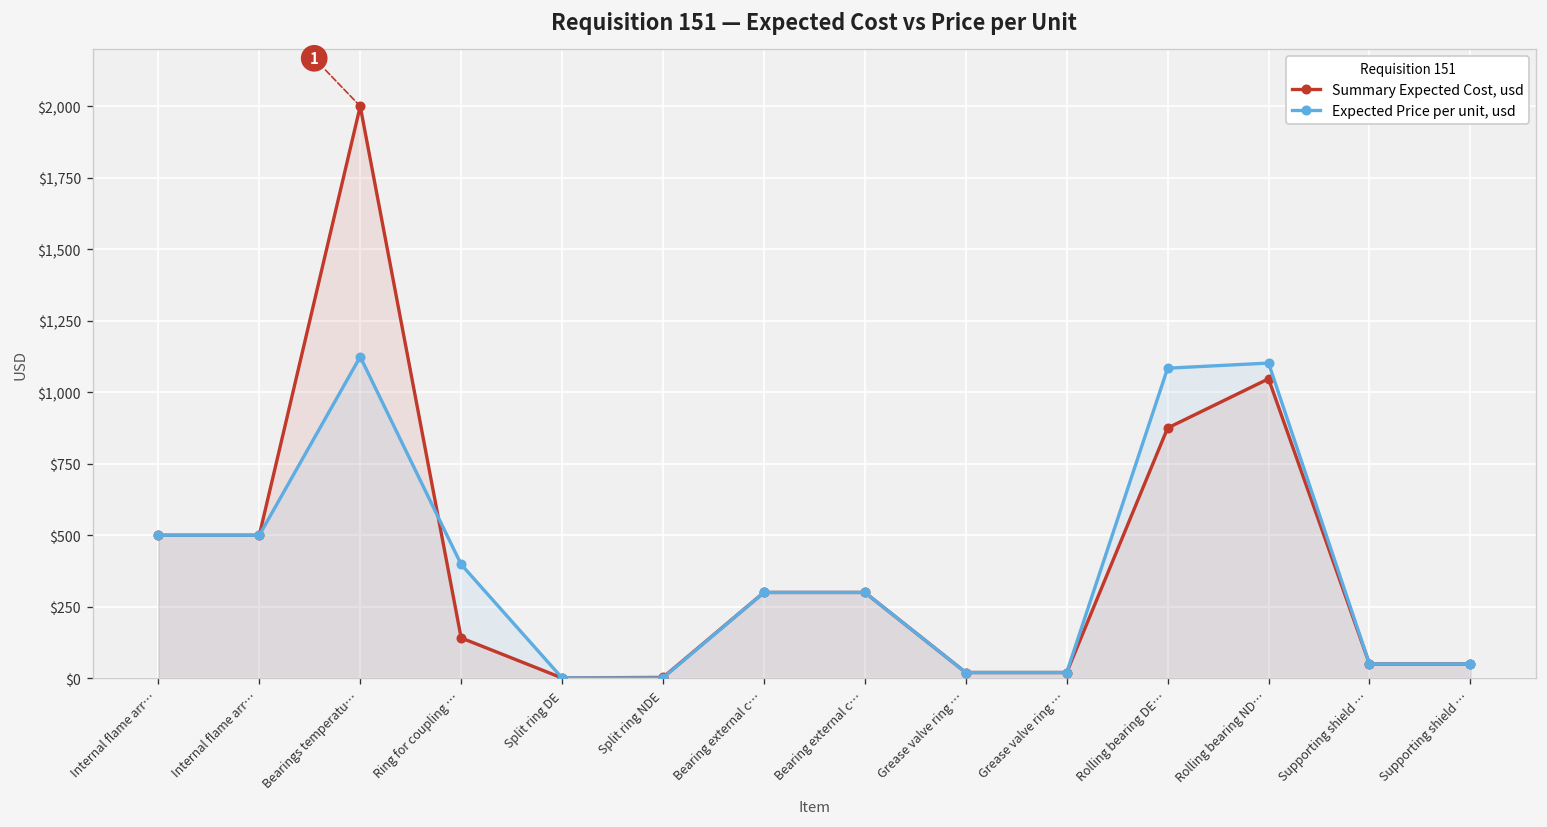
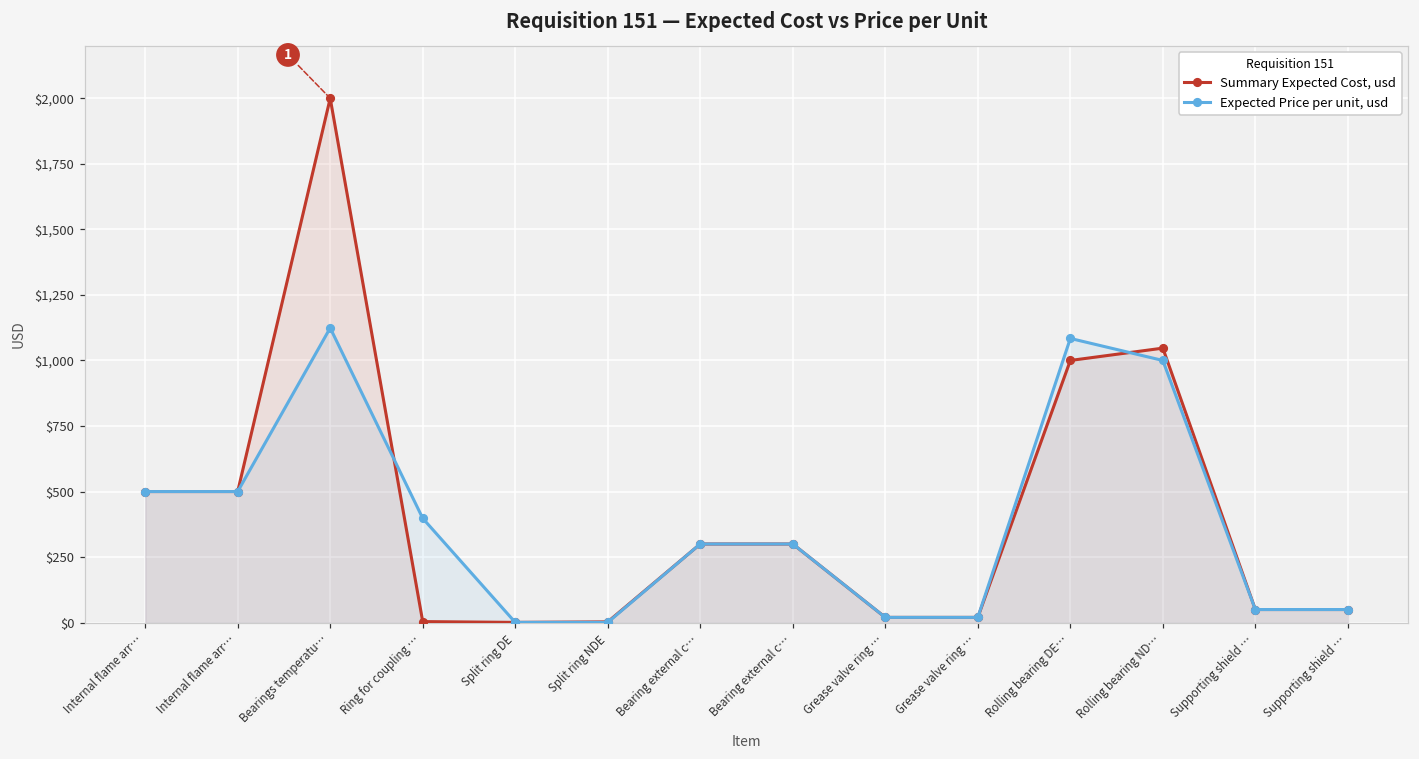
Summary Expected Cost, usd, Ring for coupling …: $140 -> $0
Summary Expected Cost, usd, Rolling bearing DE…: $880 -> $1,000
Expected Price per unit, usd, Rolling bearing ND…: $1,100 -> $1,000
